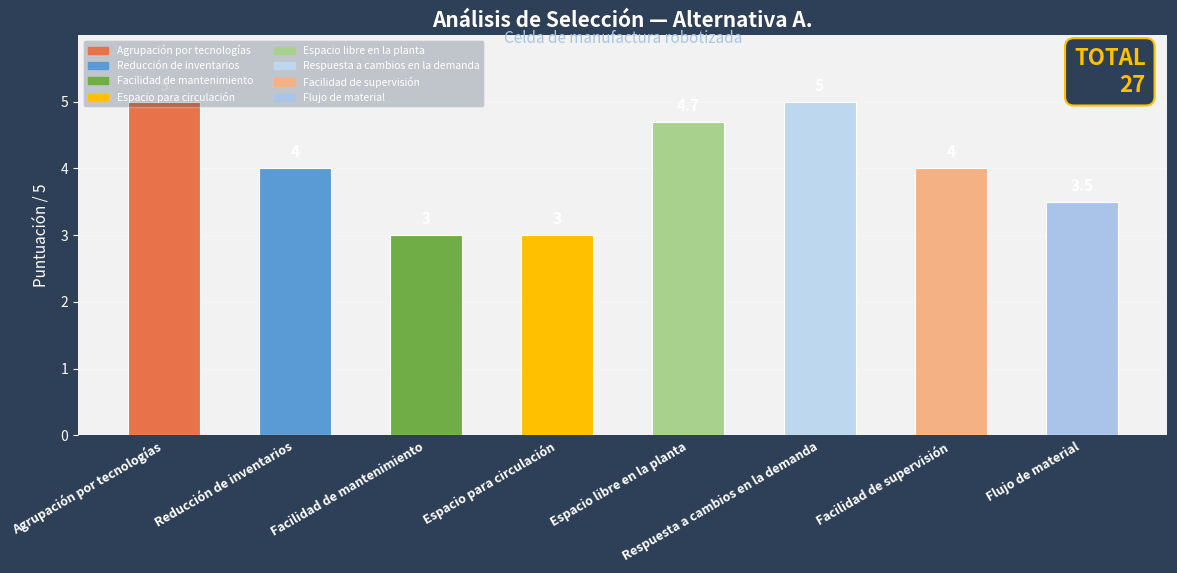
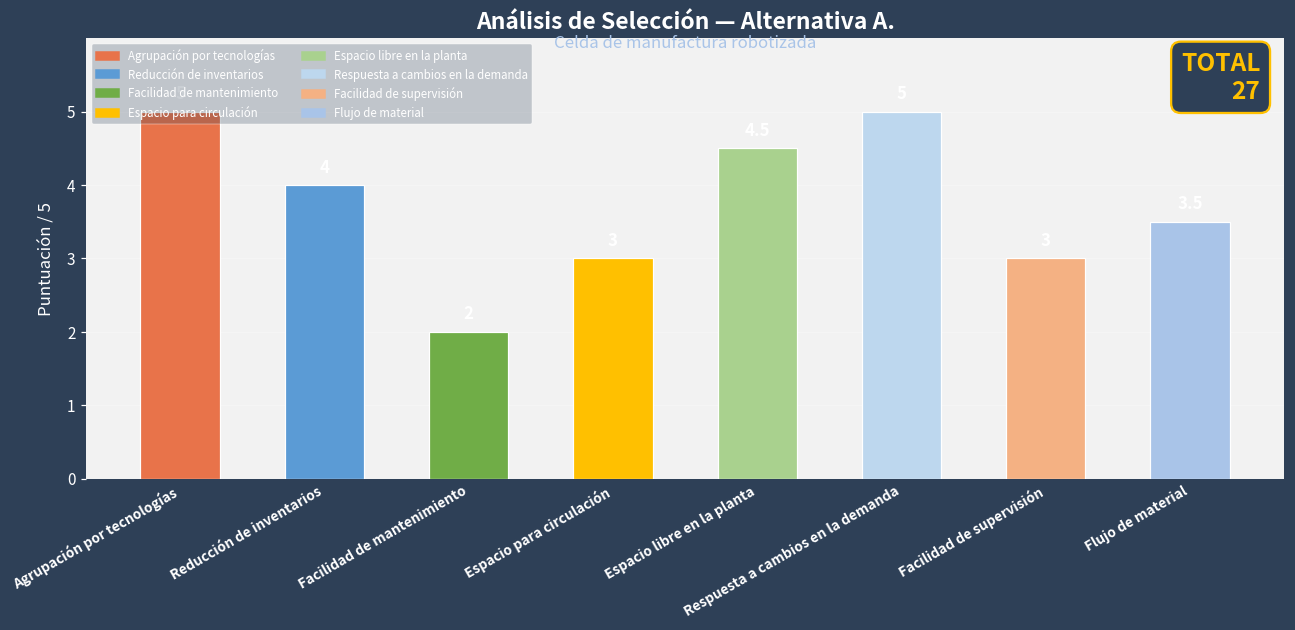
Facilidad de mantenimiento: 3 -> 2
Espacio libre en la planta: 4.7 -> 4.5
Facilidad de supervisión: 4 -> 3
